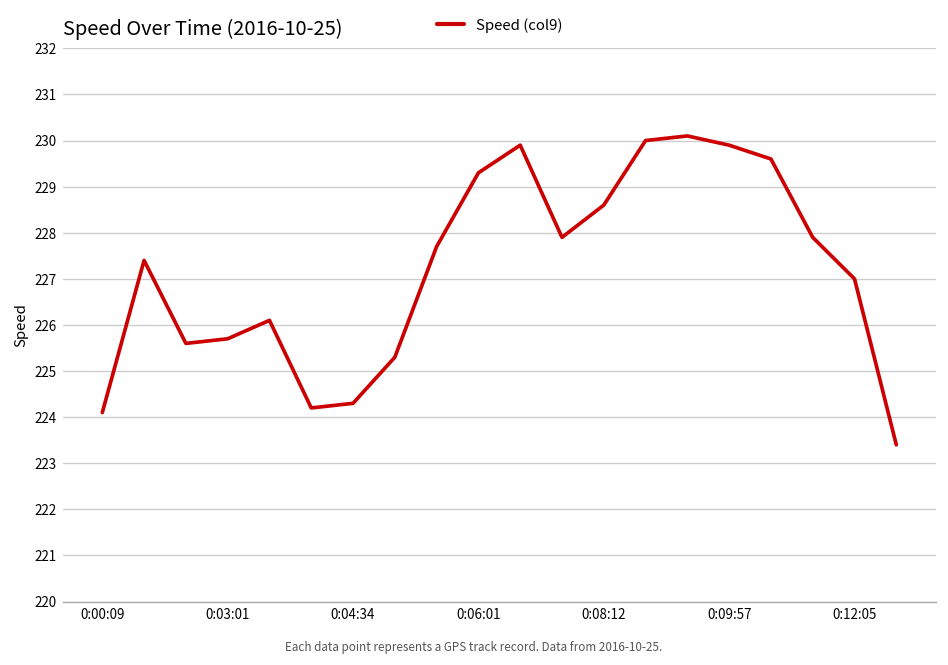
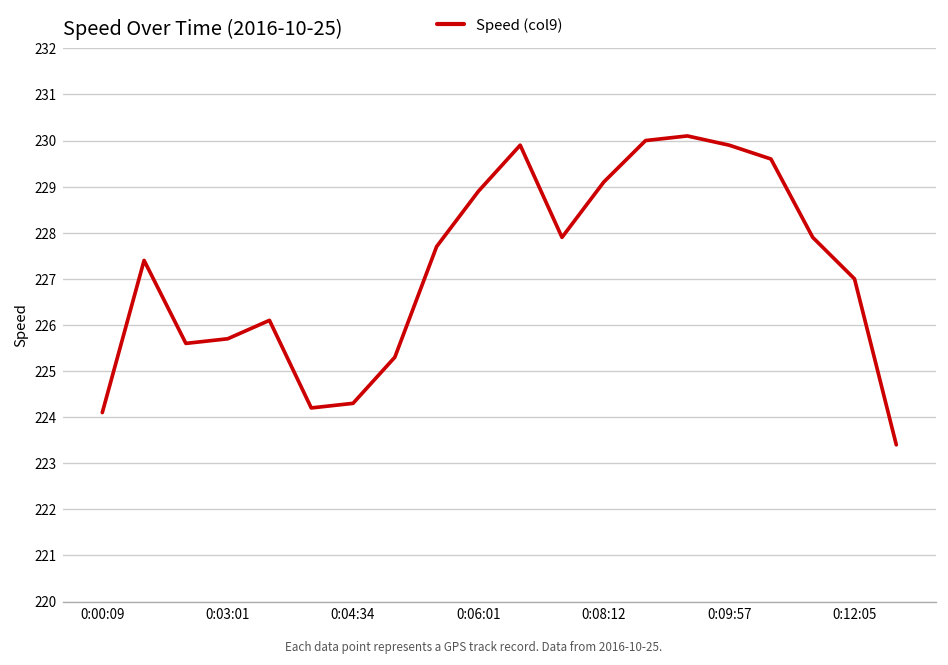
0:06:01: 229.3 -> 228.9
0:08:12: 228.6 -> 229.1
